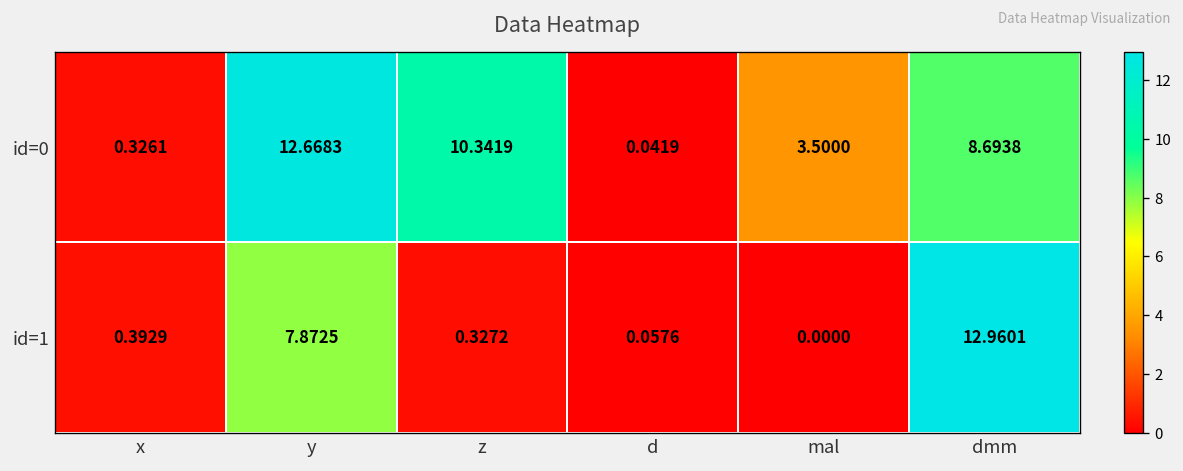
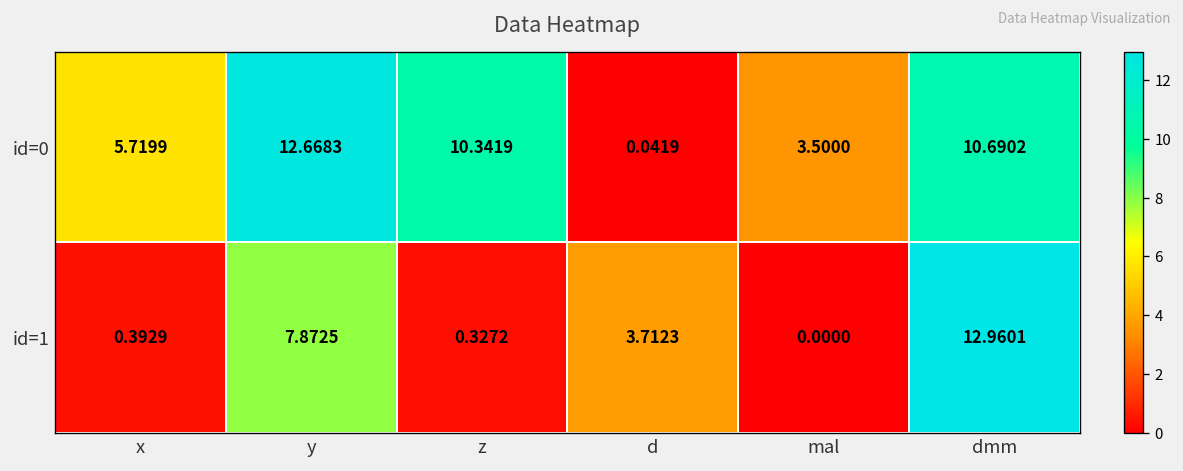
id=0, x: 0.3261 -> 5.7199
id=0, dmm: 8.6938 -> 10.6902
id=1, d: 0.0576 -> 3.7123
